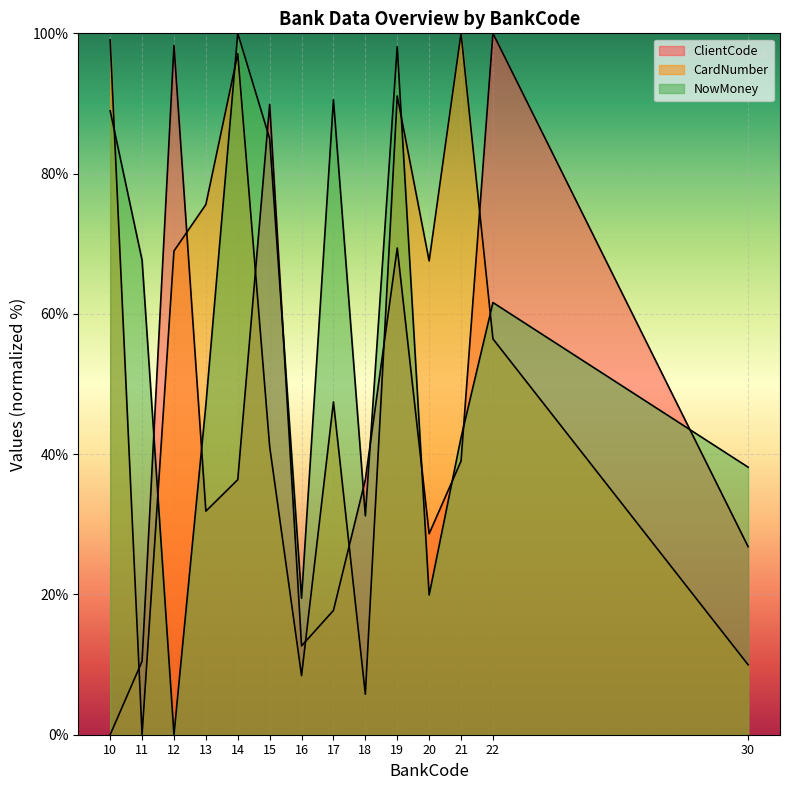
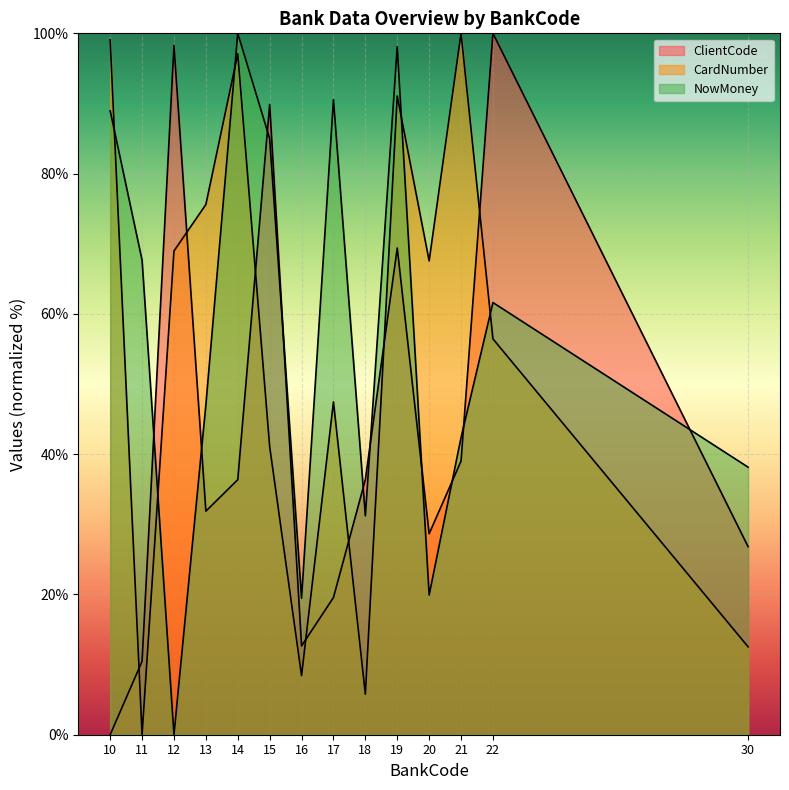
ClientCode, 17: 18% -> 20%
CardNumber, 30: 10% -> 13%
